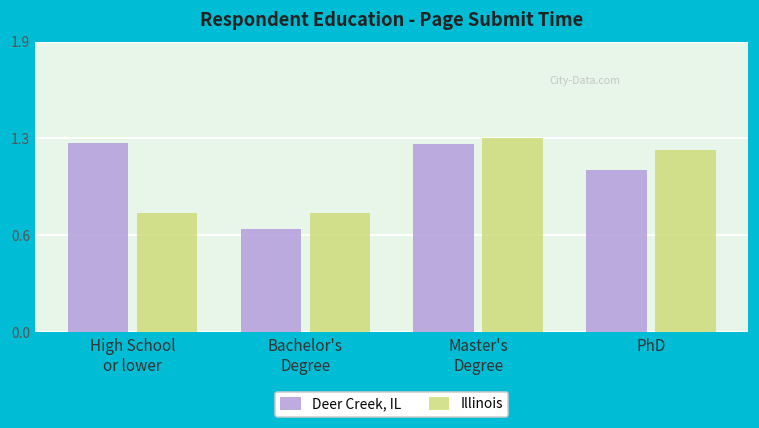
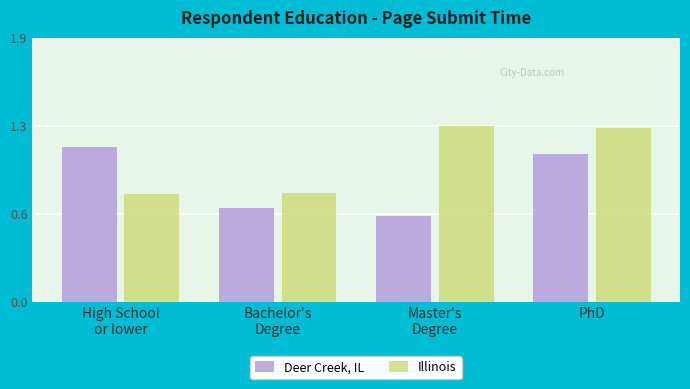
Deer Creek, IL, High School or lower: 1.24 -> 1.12
Deer Creek, IL, Master's Degree: 1.24 -> 0.62
Illinois, PhD: 1.20 -> 1.26
